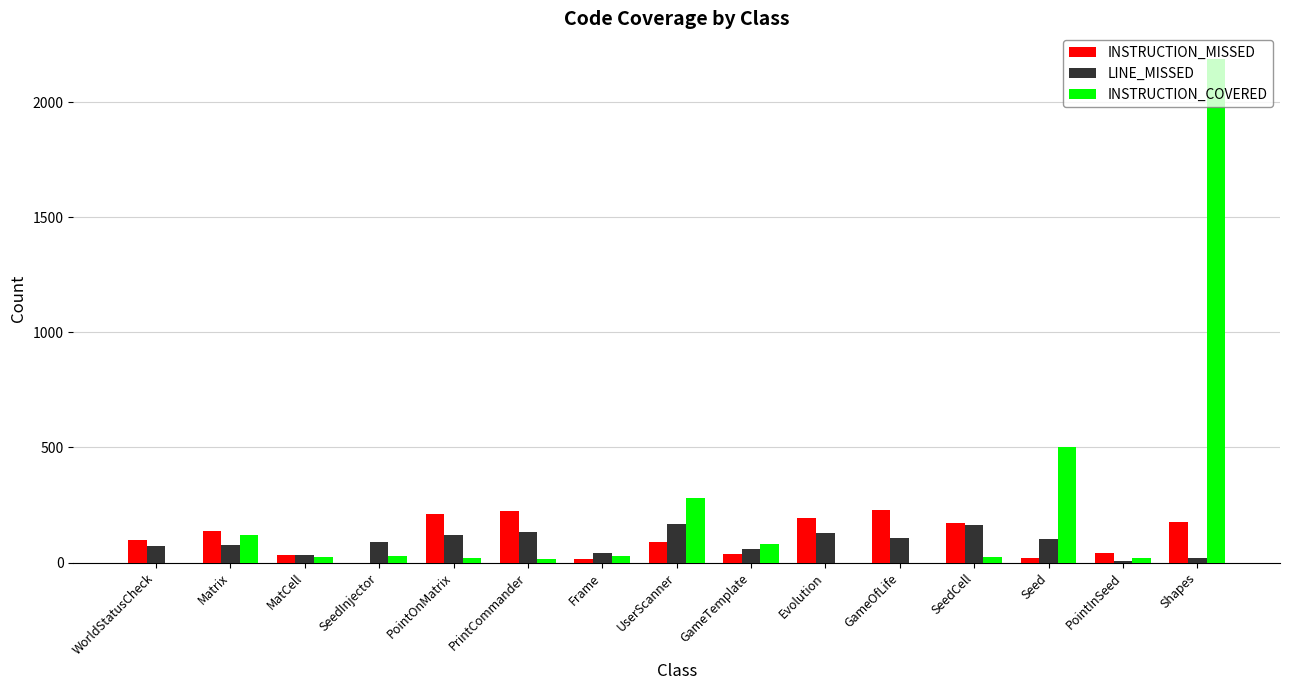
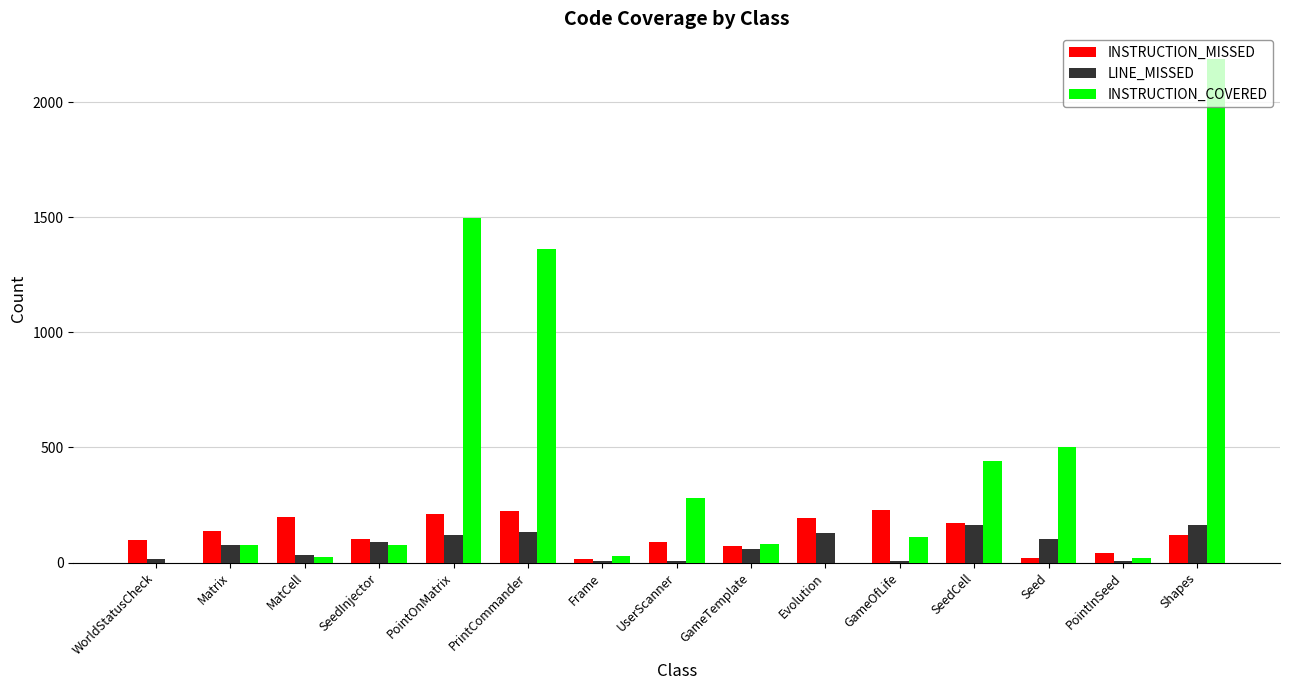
LINE_MISSED, WorldStatusCheck: 70 -> 20
INSTRUCTION_COVERED, Matrix: 120 -> 70
INSTRUCTION_MISSED, MatCell: 30 -> 200
INSTRUCTION_MISSED, SeedInjector: 0 -> 100
INSTRUCTION_COVERED, SeedInjector: 30 -> 80
INSTRUCTION_COVERED, PointOnMatrix: 20 -> 1500
INSTRUCTION_COVERED, PrintCommander: 20 -> 1360
LINE_MISSED, Frame: 40 -> 10
LINE_MISSED, UserScanner: 170 -> 10
INSTRUCTION_MISSED, GameTemplate: 40 -> 70
LINE_MISSED, GameOfLife: 110 -> 10
INSTRUCTION_COVERED, GameOfLife: 0 -> 110
INSTRUCTION_COVERED, SeedCell: 20 -> 440
INSTRUCTION_MISSED, Shapes: 180 -> 120
LINE_MISSED, Shapes: 20 -> 160
